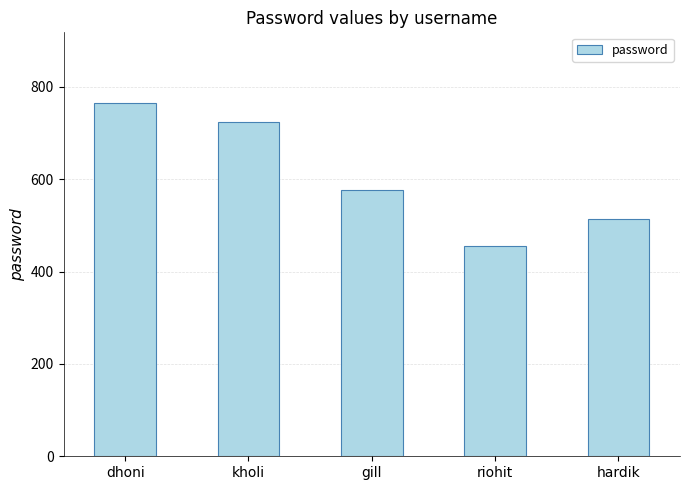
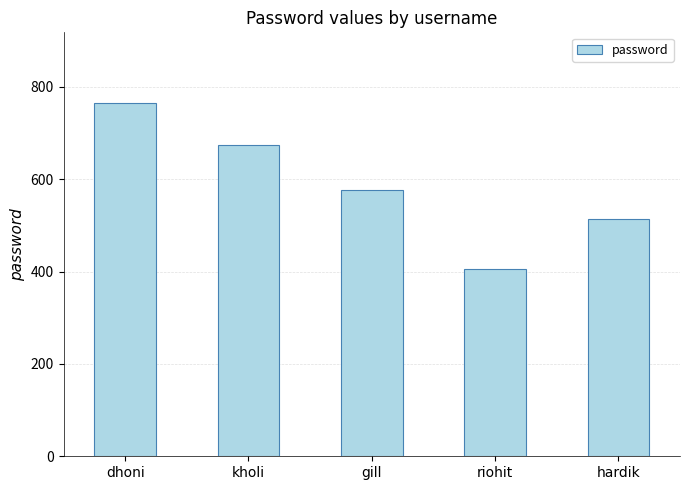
kholi: 720 -> 680
riohit: 460 -> 410
